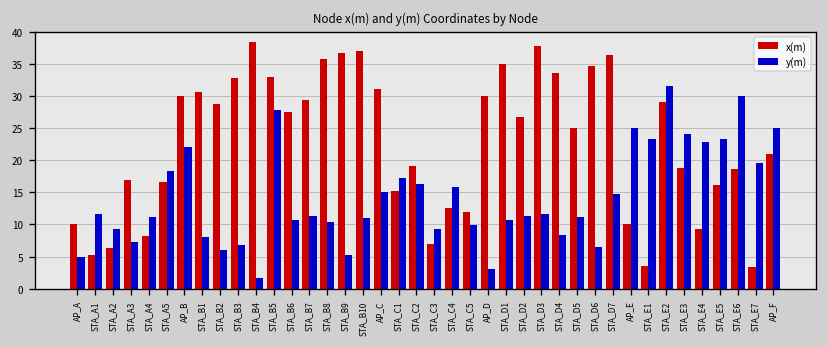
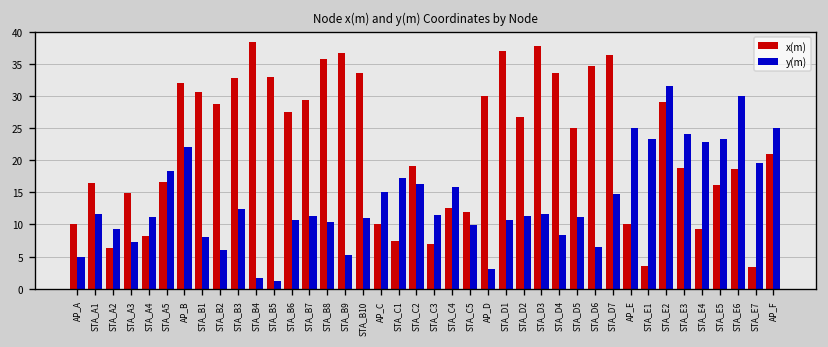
x(m), STA_A1: 5 -> 17
x(m), STA_A3: 17 -> 15
x(m), AP_B: 30 -> 32
y(m), STA_B3: 7 -> 12
y(m), STA_B5: 28 -> 1
x(m), STA_B10: 37 -> 34
x(m), AP_C: 31 -> 10
x(m), STA_C1: 15 -> 7
y(m), STA_C3: 9 -> 12
x(m), STA_D1: 35 -> 37
